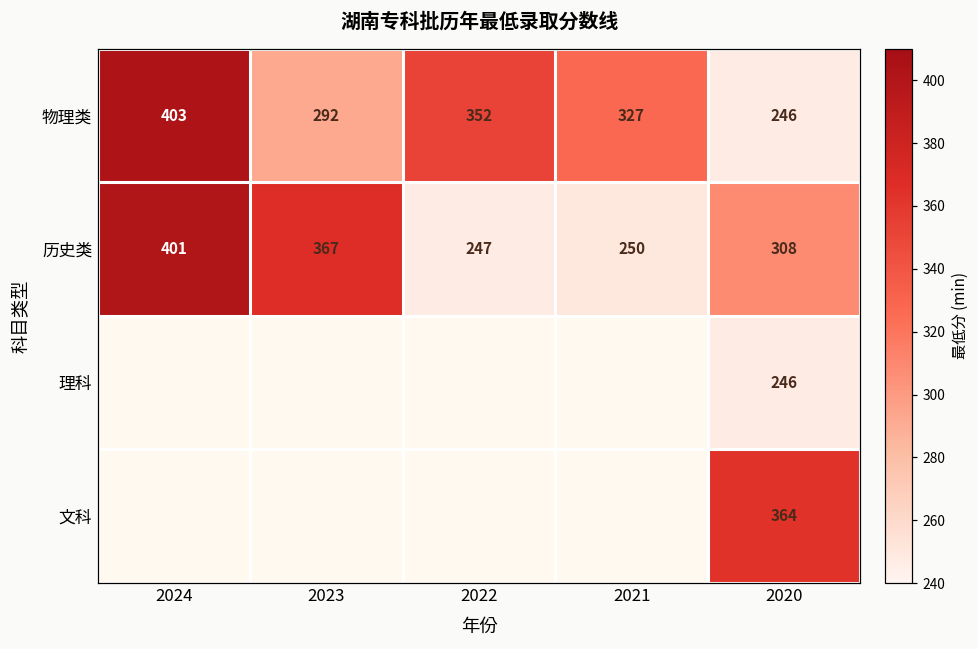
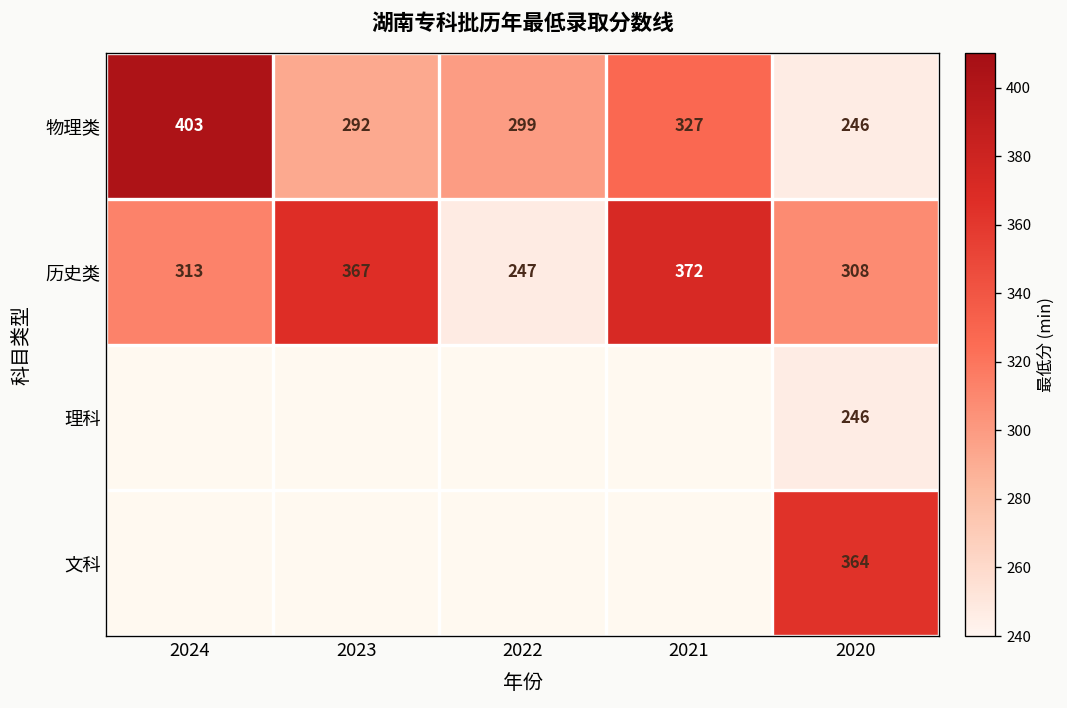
物理类, 2022: 352 -> 299
历史类, 2024: 401 -> 313
历史类, 2021: 250 -> 372
